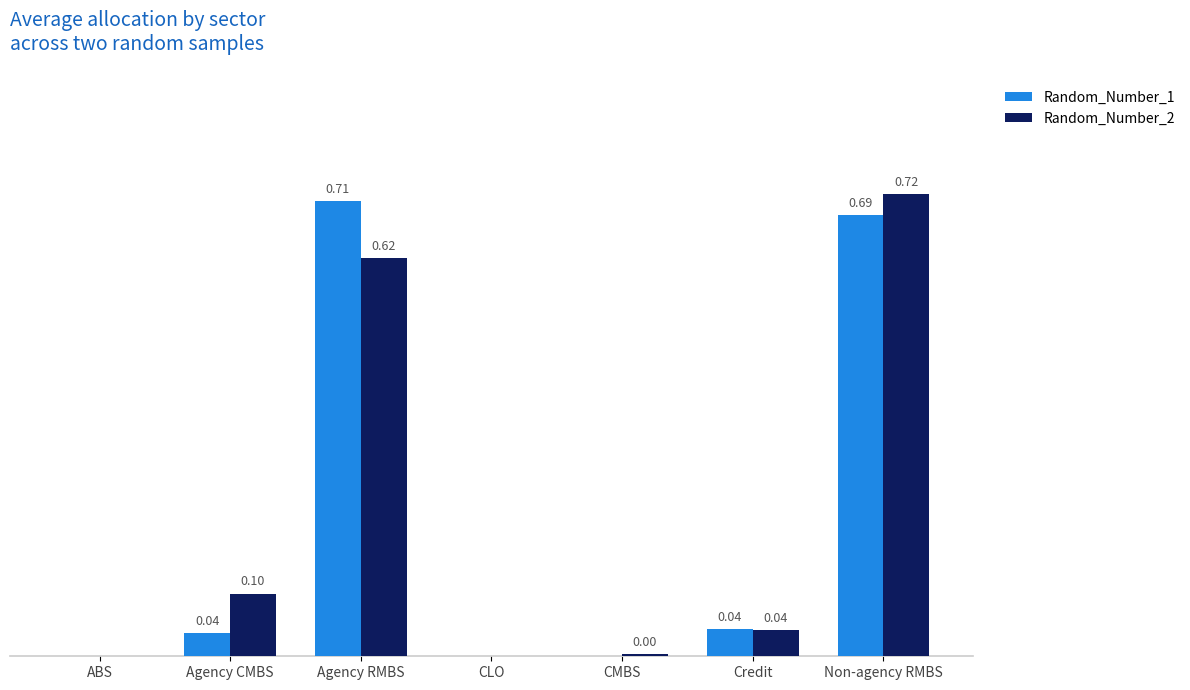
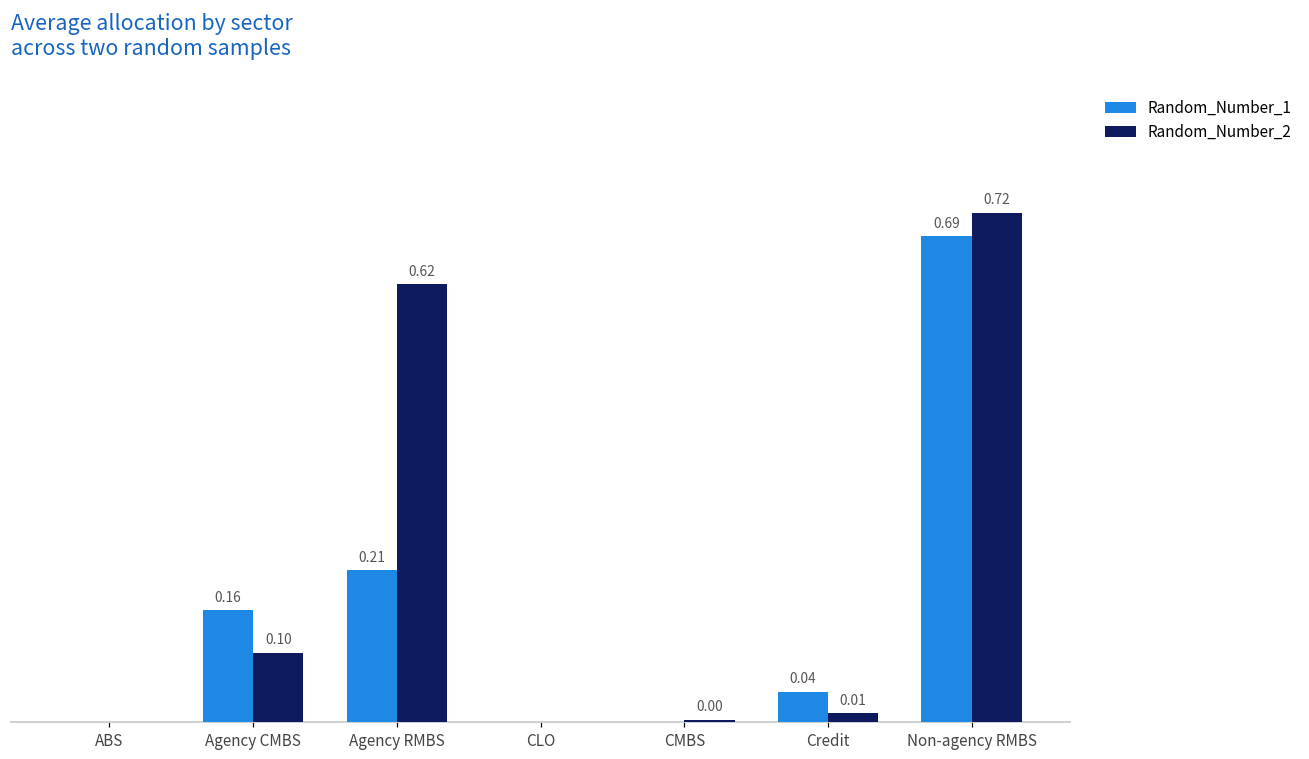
Random_Number_1, Agency CMBS: 0.04 -> 0.16
Random_Number_1, Agency RMBS: 0.71 -> 0.21
Random_Number_2, Credit: 0.04 -> 0.01
